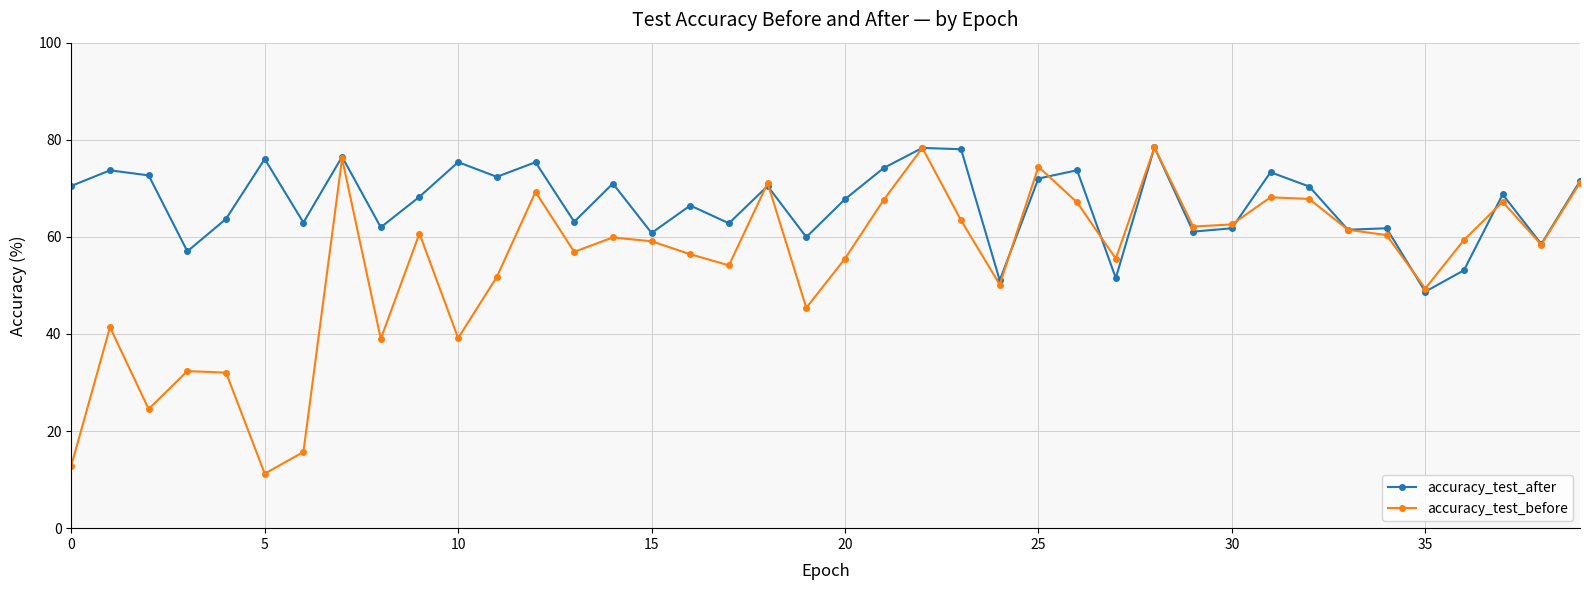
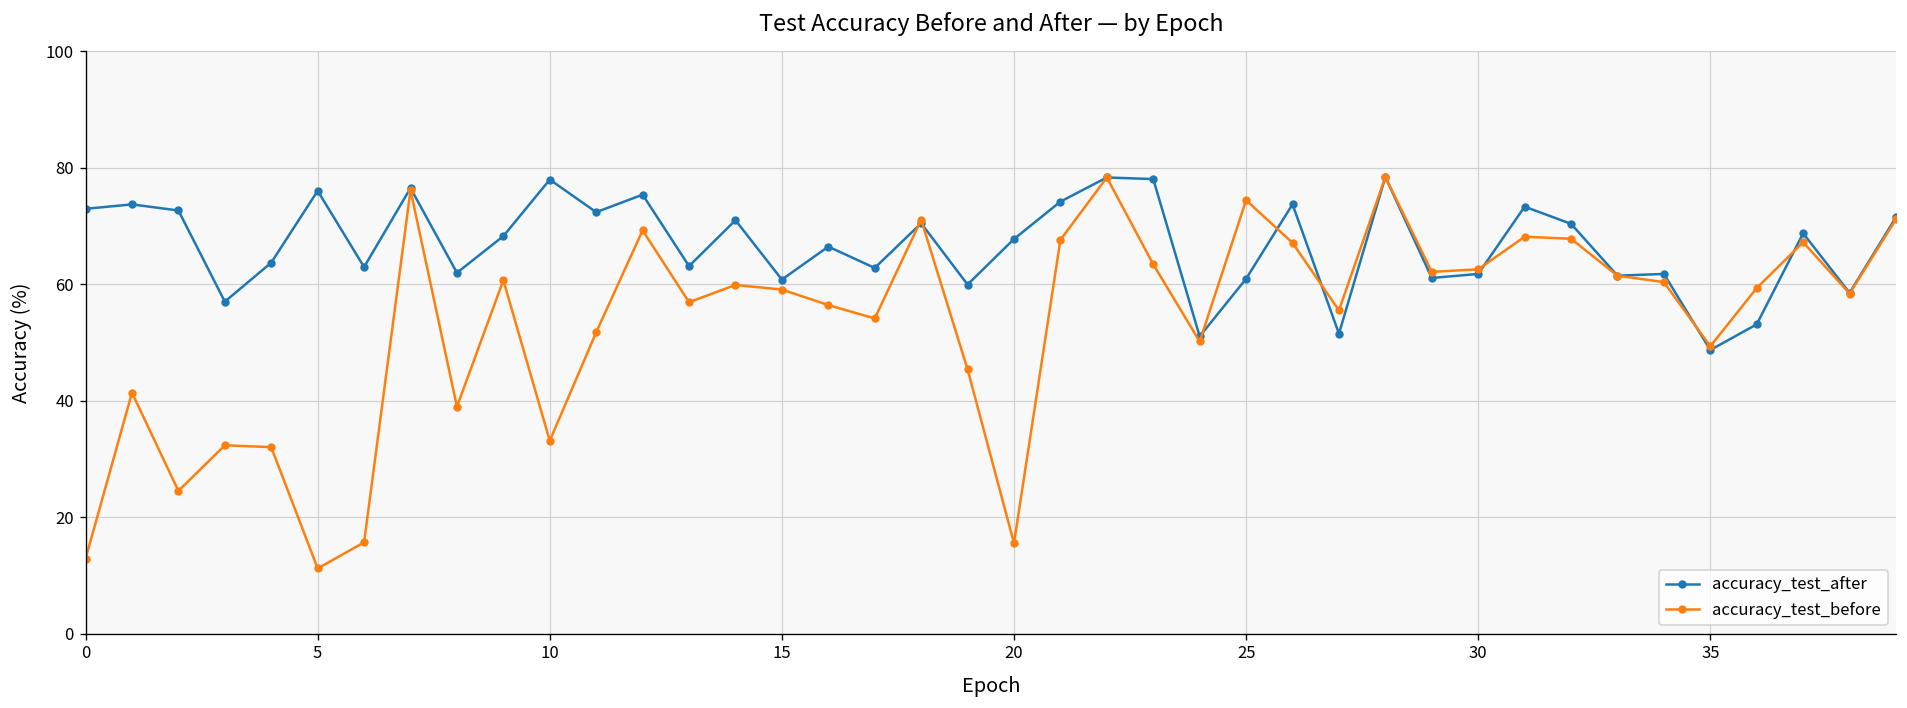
accuracy_test_after, 0: 70 -> 73
accuracy_test_after, 10: 75 -> 78
accuracy_test_before, 10: 39 -> 33
accuracy_test_before, 20: 56 -> 16
accuracy_test_after, 25: 72 -> 61
